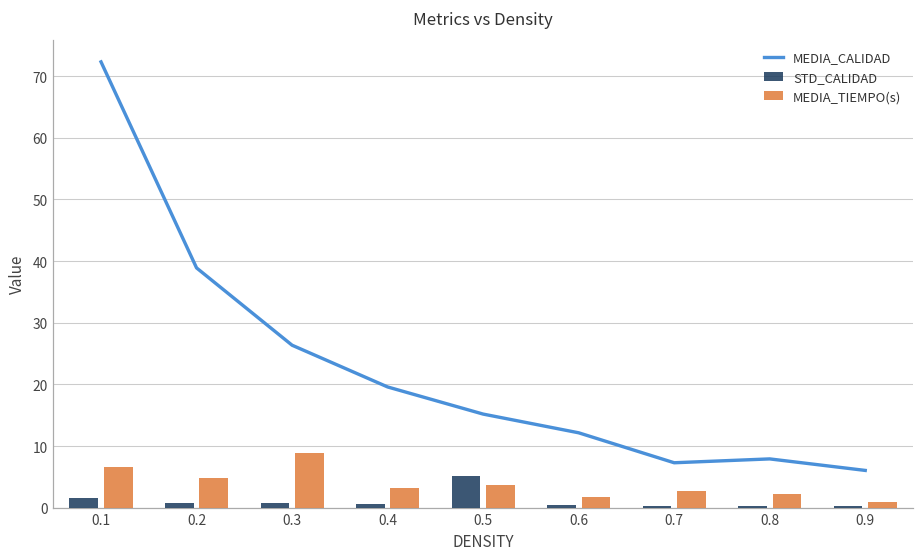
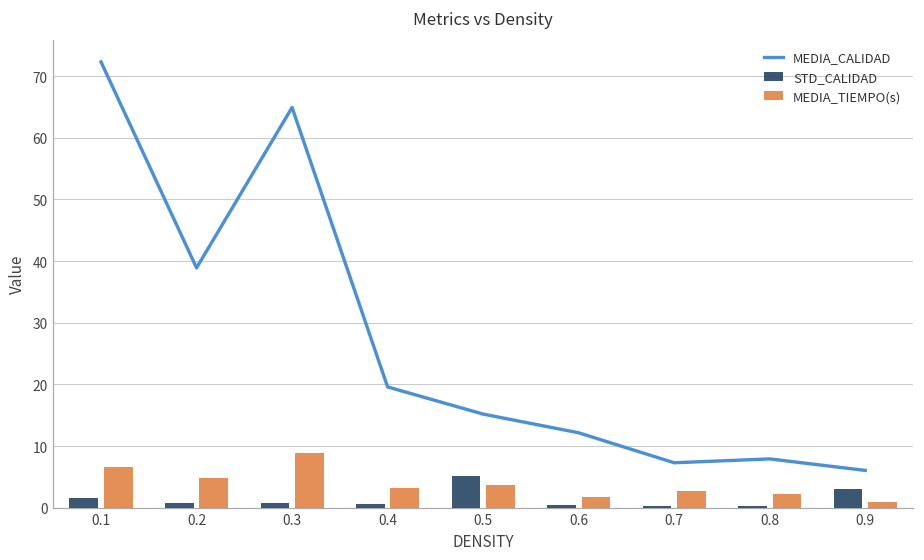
MEDIA_CALIDAD, 0.3: 26 -> 65
STD_CALIDAD, 0.9: 0 -> 3
